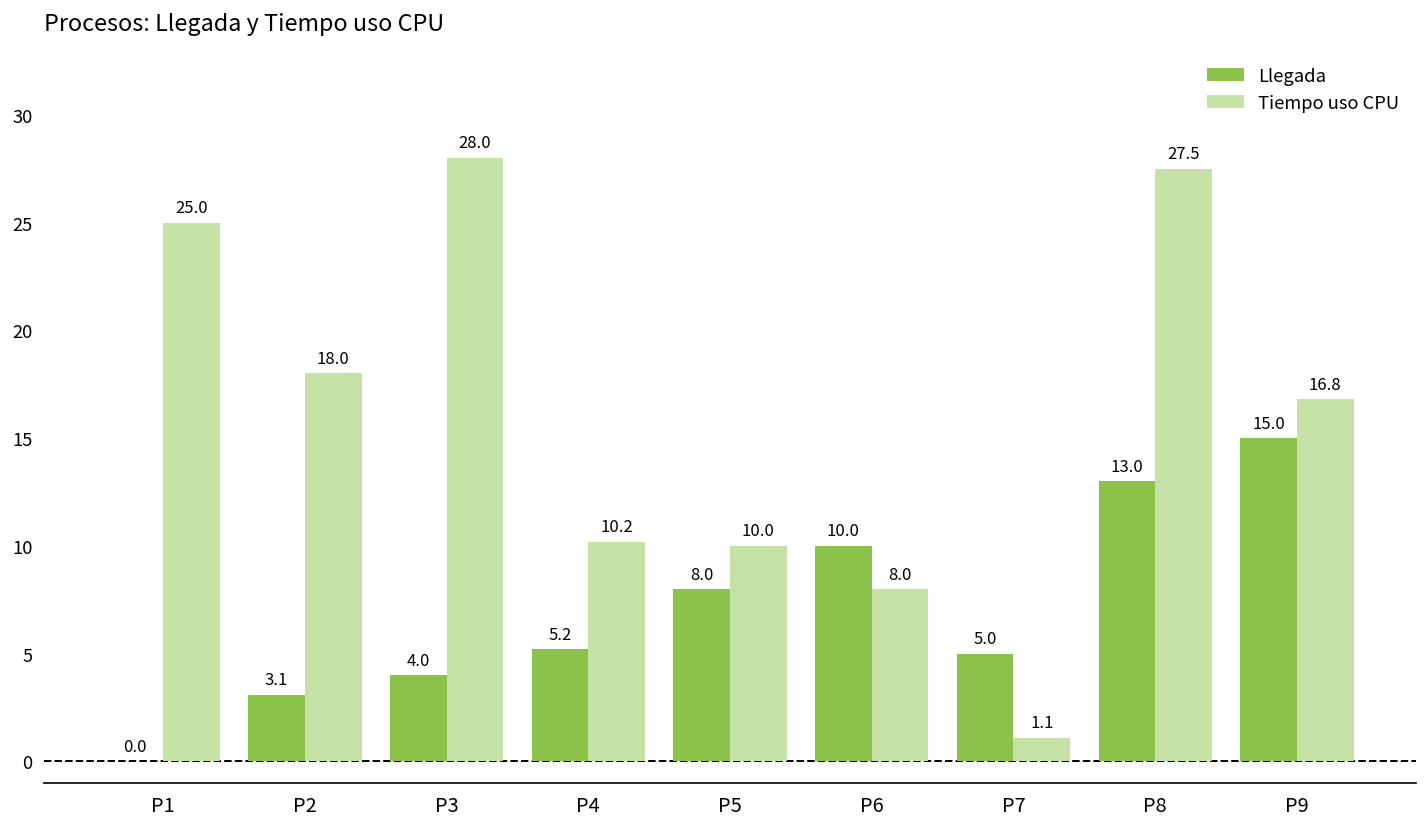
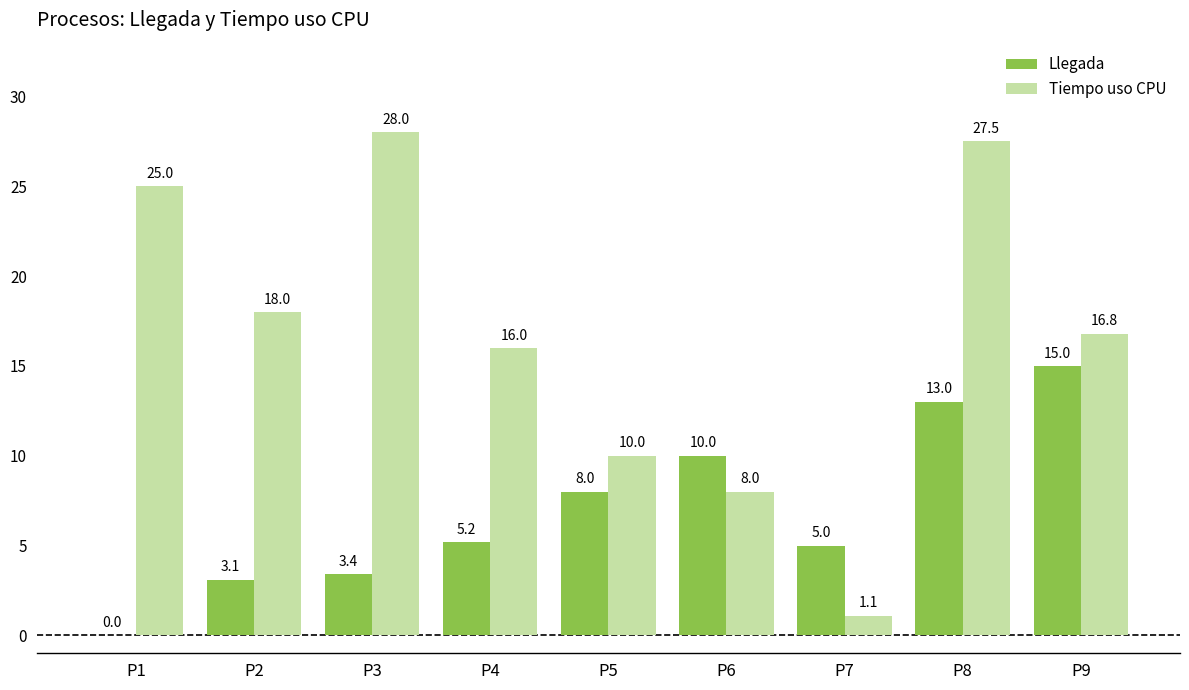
Llegada, P3: 4.0 -> 3.4
Tiempo uso CPU, P4: 10.2 -> 16.0
